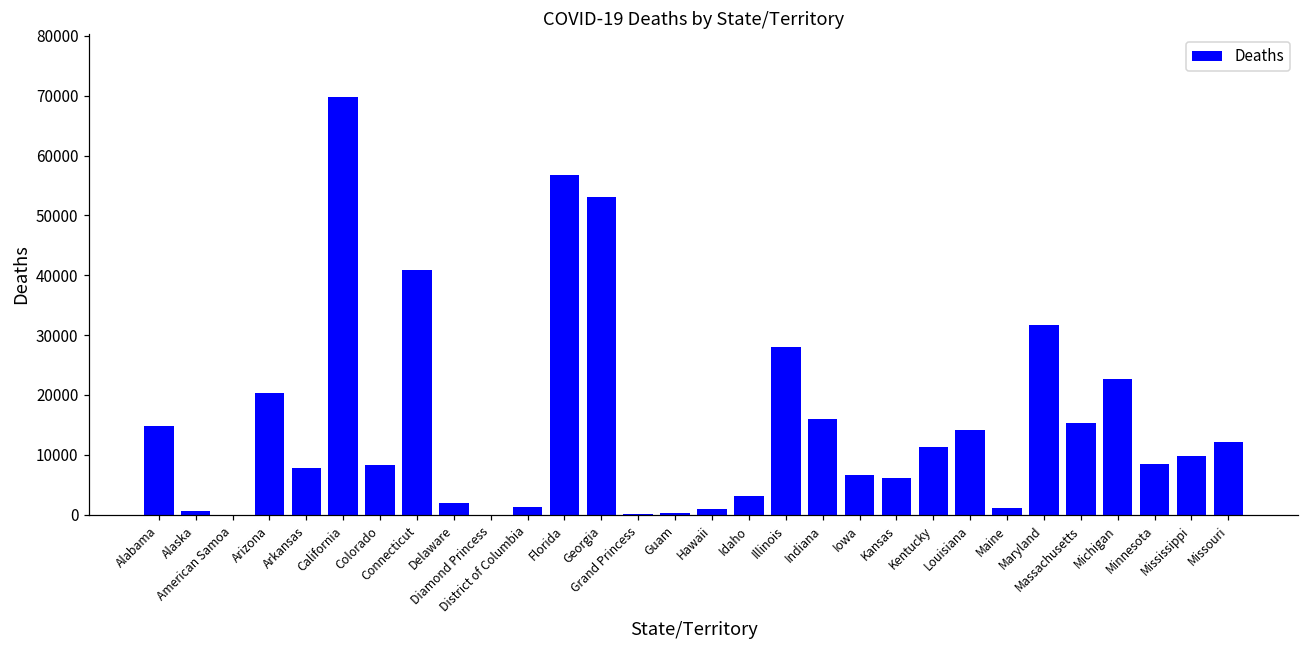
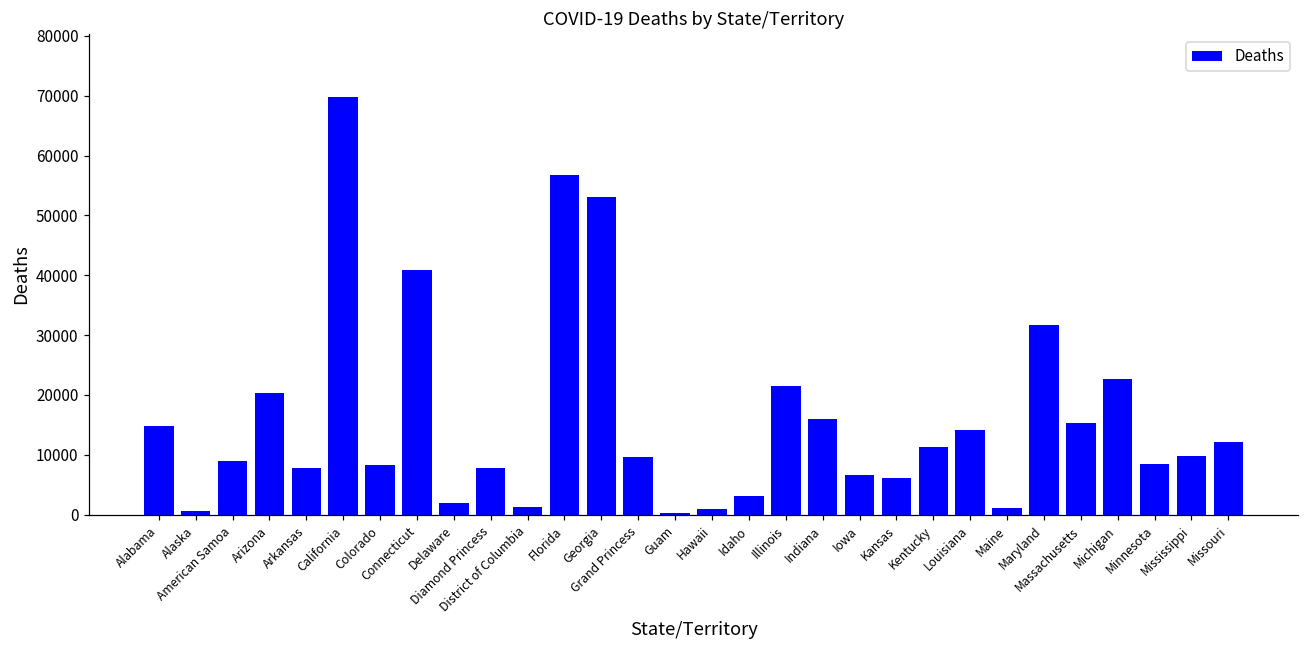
American Samoa: 0 -> 9000
Diamond Princess: 0 -> 8000
Grand Princess: 0 -> 10000
Illinois: 28000 -> 22000
